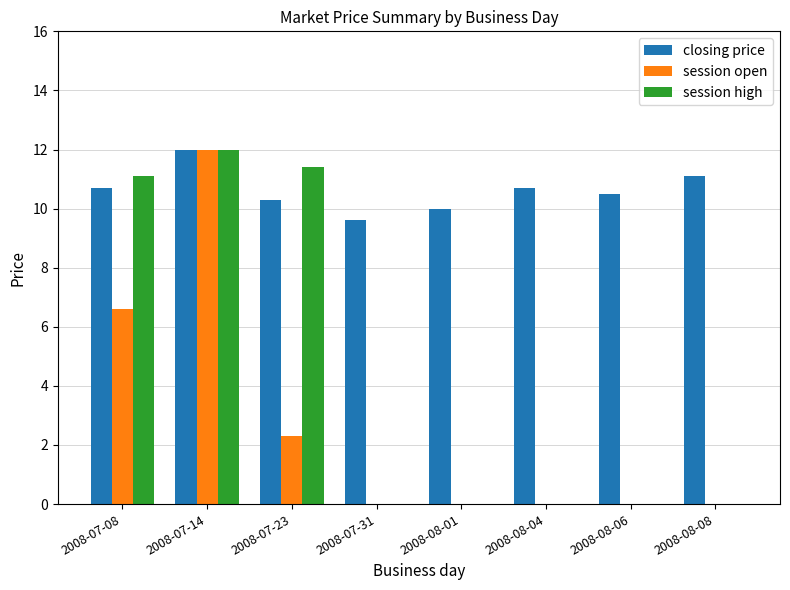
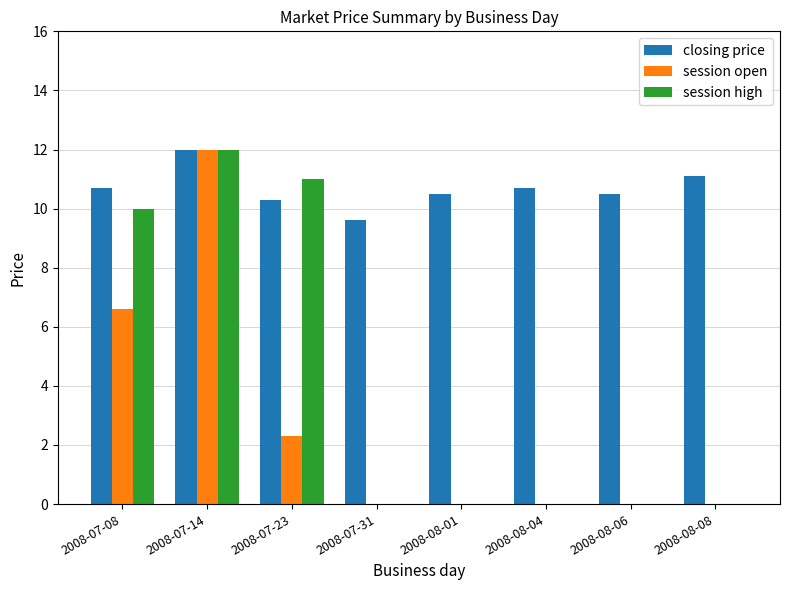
session high, 2008-07-08: 11.1 -> 10.0
session high, 2008-07-23: 11.4 -> 11.0
closing price, 2008-08-01: 10.0 -> 10.5
